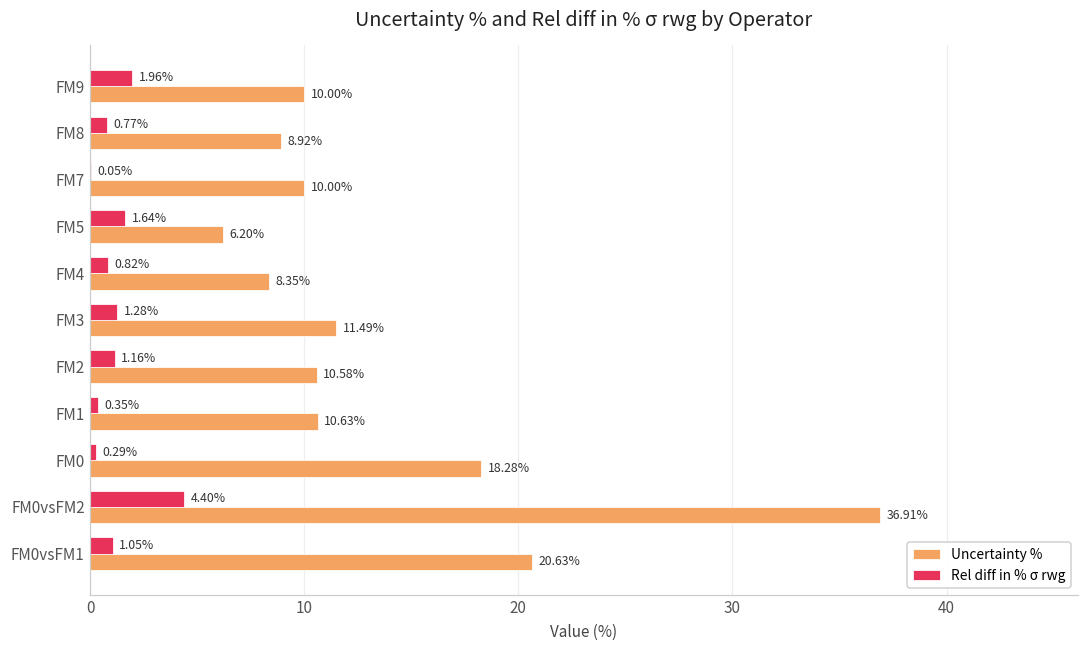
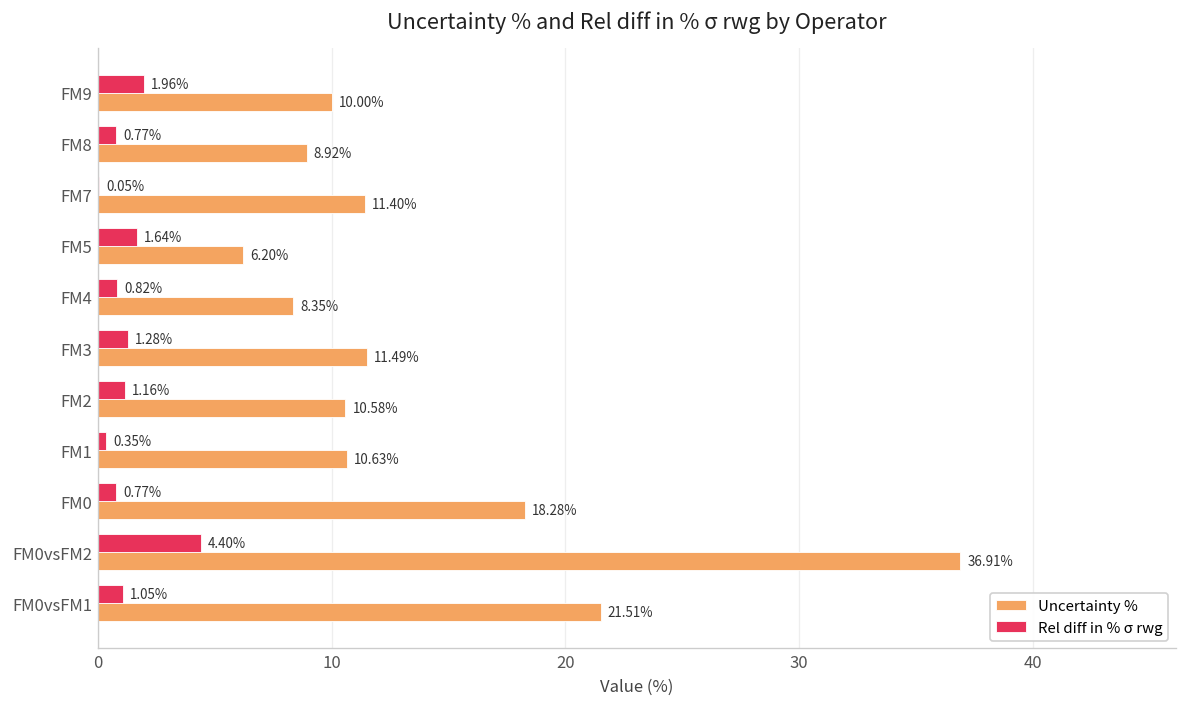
Uncertainty %, FM7: 10.00% -> 11.40%
Rel diff in % σ rwg, FM0: 0.29% -> 0.77%
Uncertainty %, FM0vsFM1: 20.63% -> 21.51%
